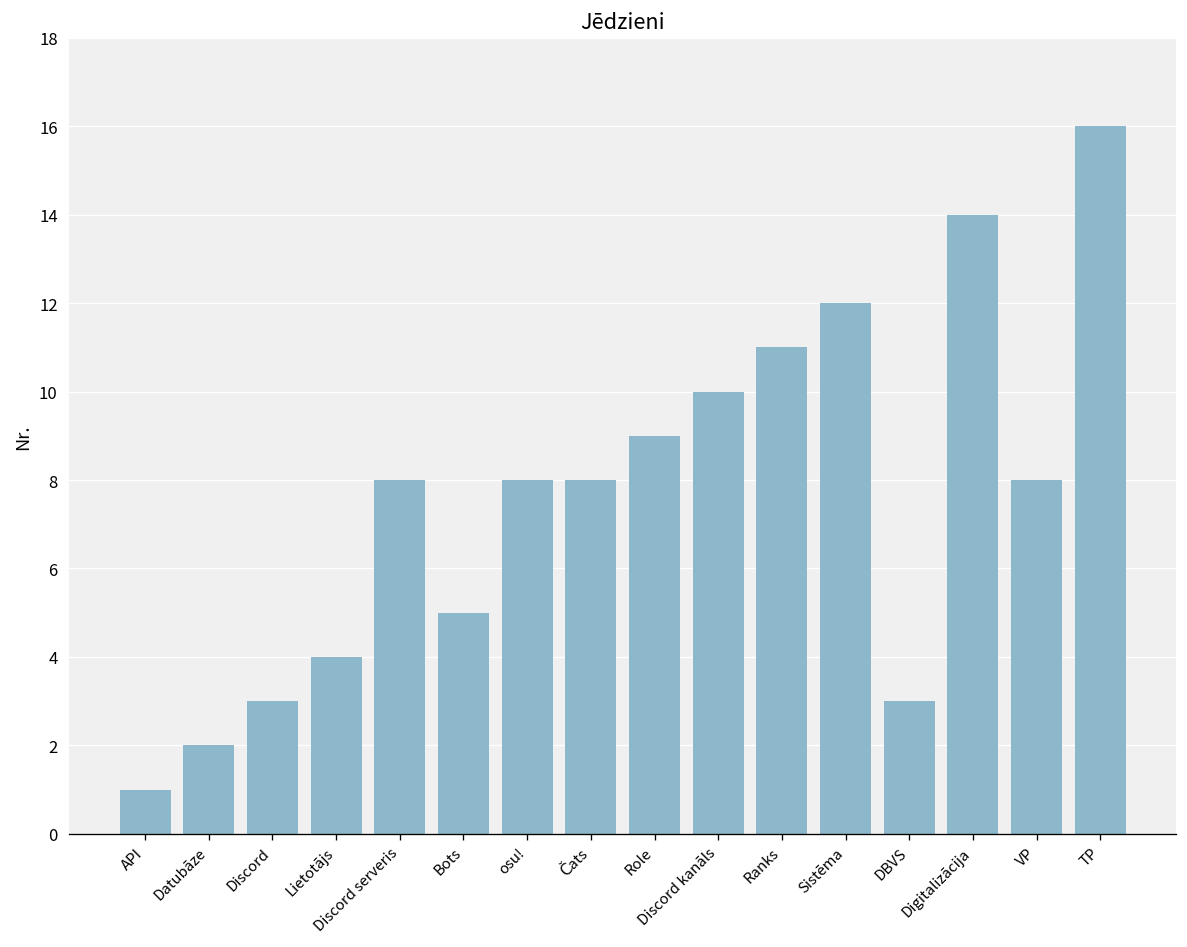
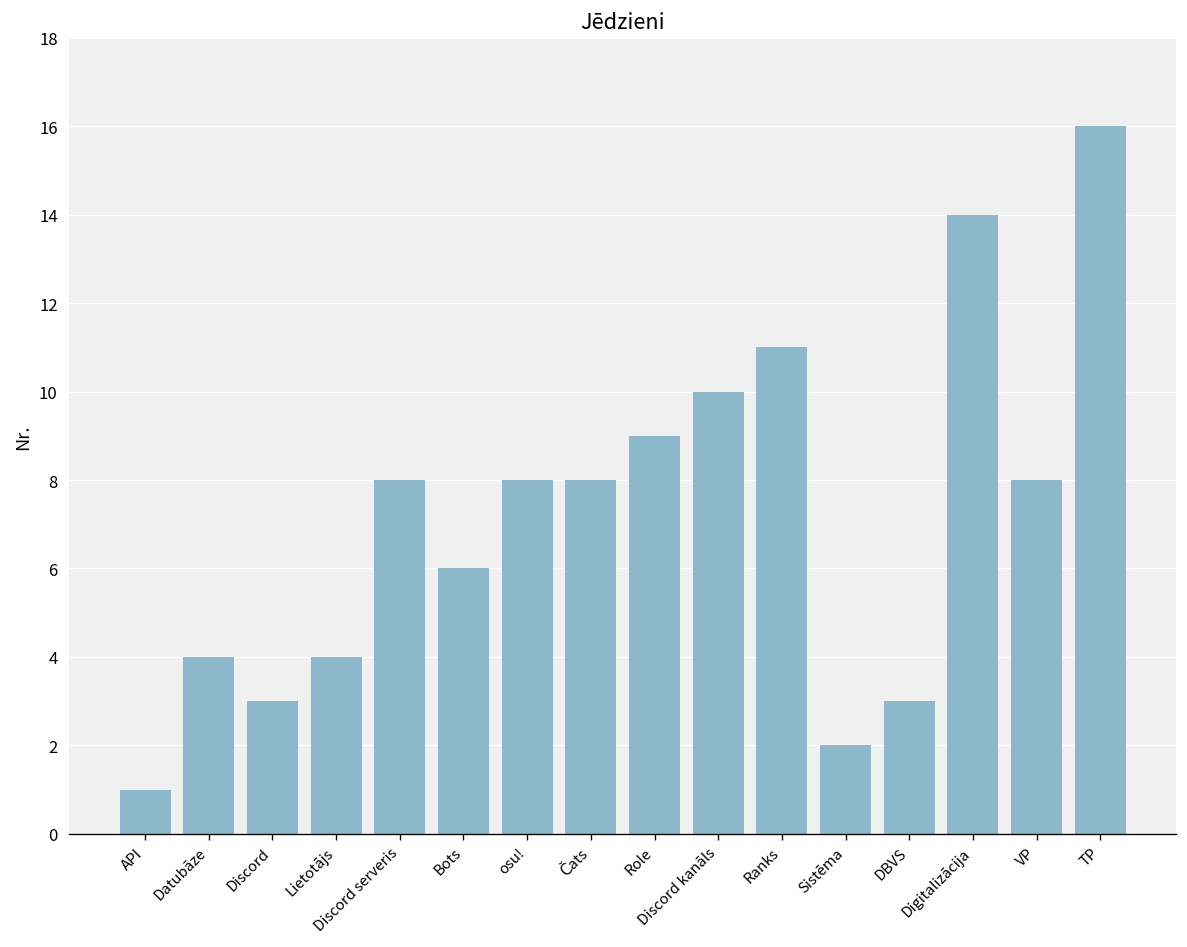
Datubāze: 2 -> 4
Bots: 5 -> 6
Sistēma: 12 -> 2
